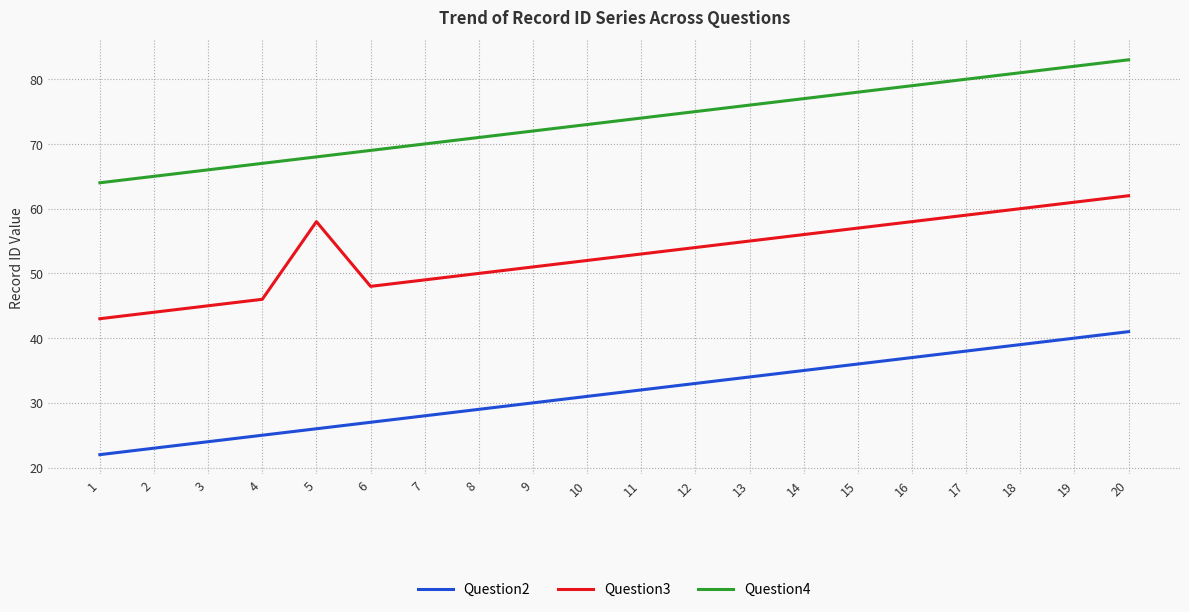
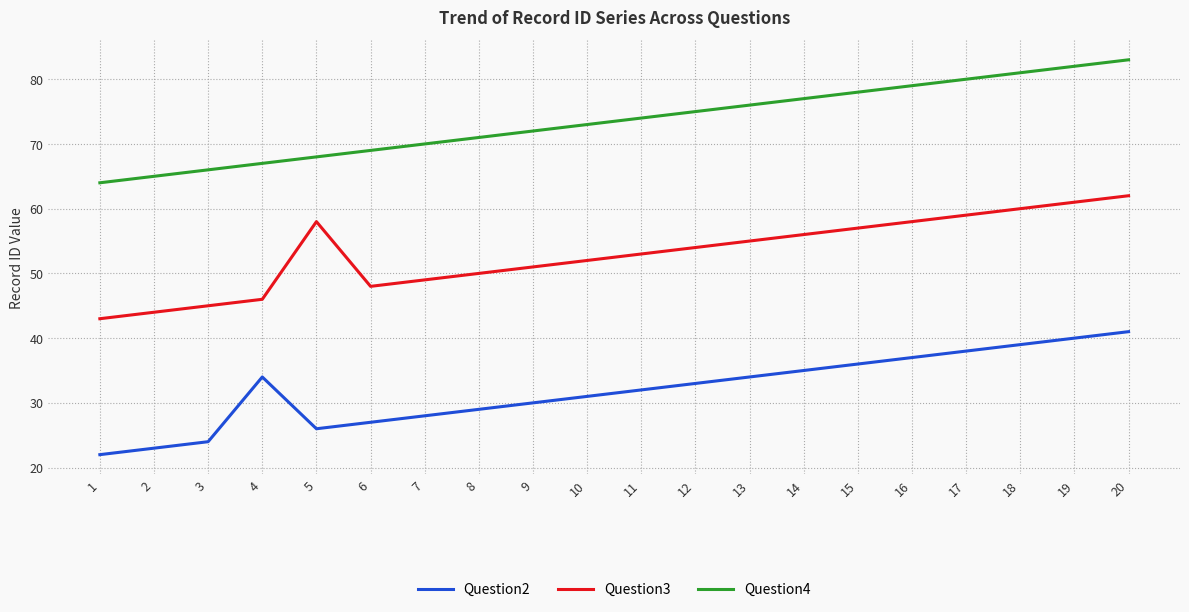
Question2, 4: 25 -> 34
